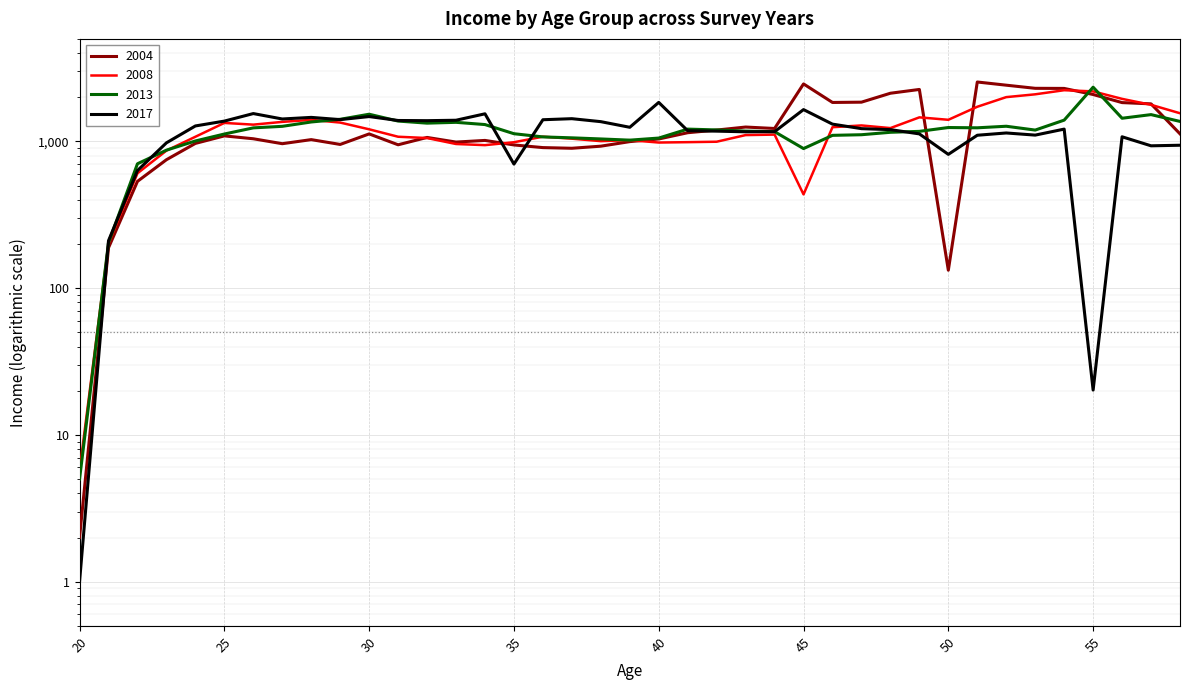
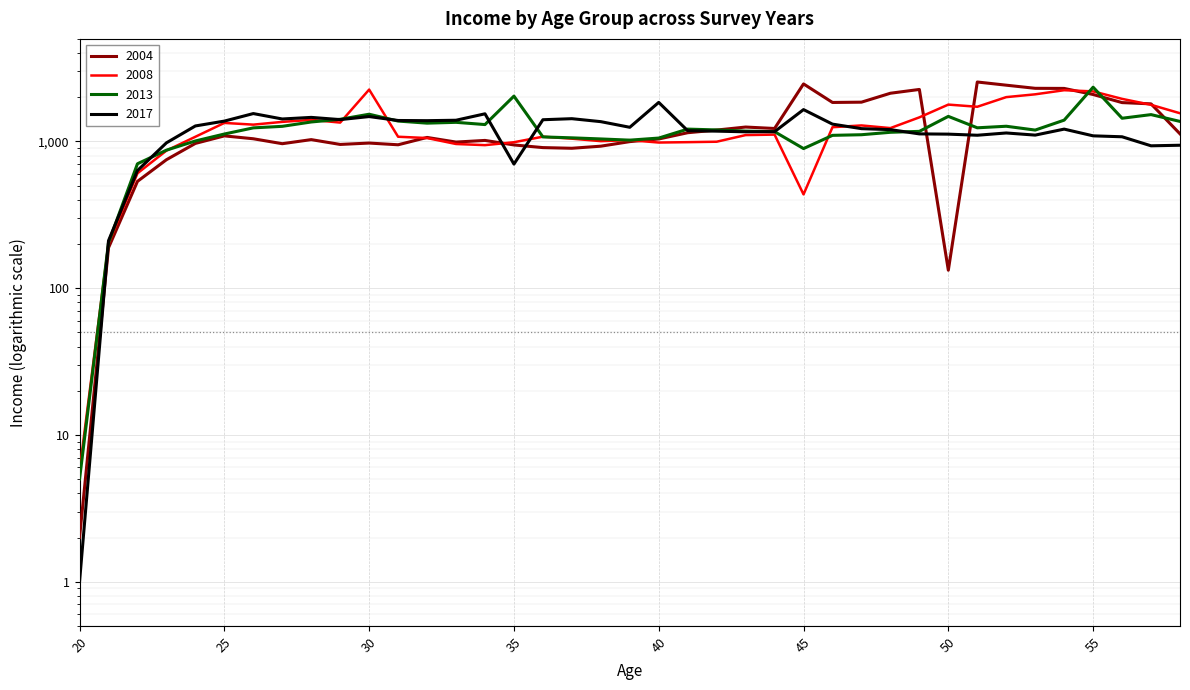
2004, 30: 1,100 -> 1,000
2008, 30: 1,200 -> 2,300
2013, 35: 1,100 -> 2,000
2008, 50: 1,400 -> 1,800
2013, 50: 1,200 -> 1,500
2017, 50: 800 -> 1,100
2017, 55: 20 -> 1,100
